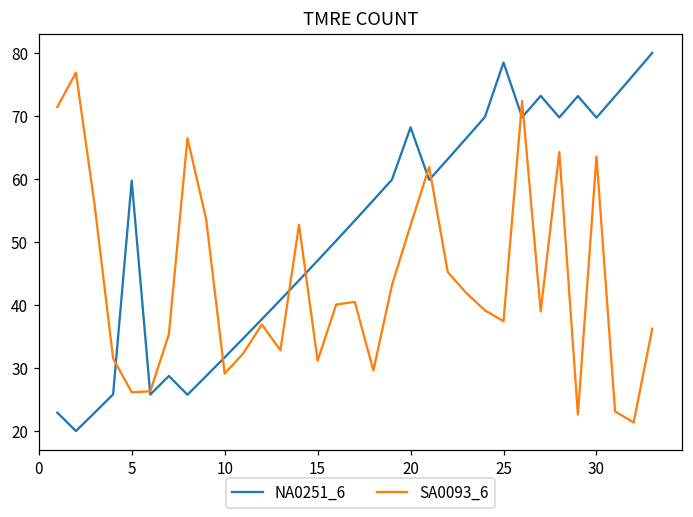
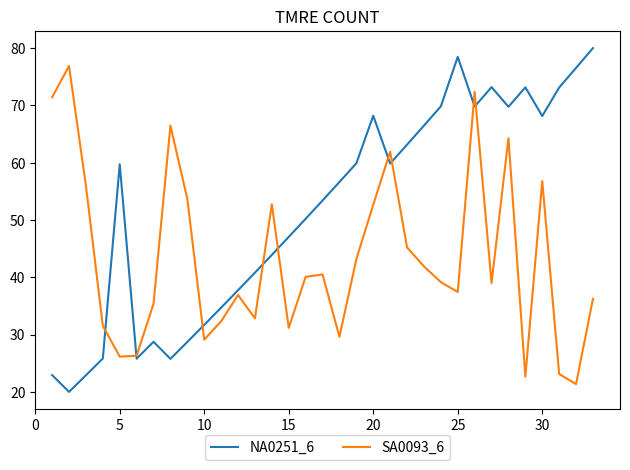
NA0251_6, 30: 70 -> 68
SA0093_6, 30: 64 -> 57
